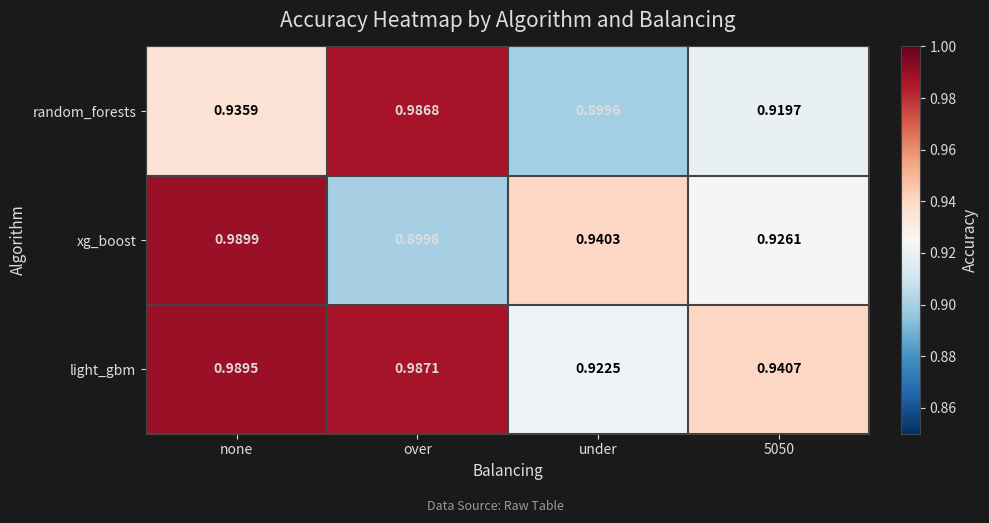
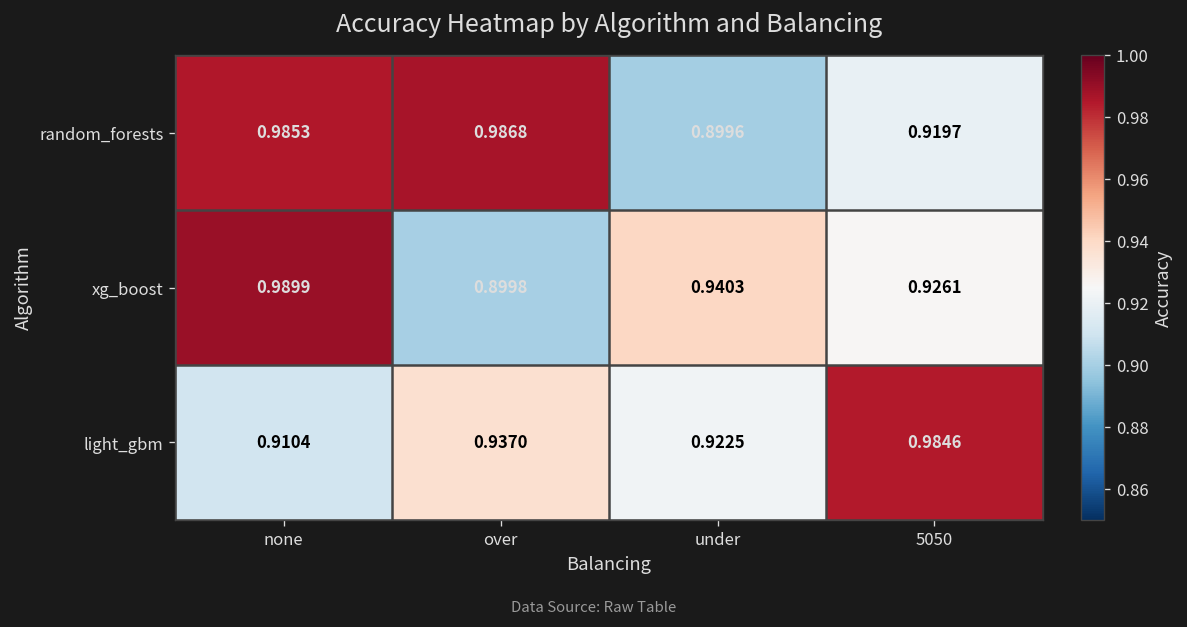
random_forests, none: 0.9359 -> 0.9853
light_gbm, none: 0.9895 -> 0.9104
light_gbm, over: 0.9871 -> 0.9370
light_gbm, 5050: 0.9407 -> 0.9846
